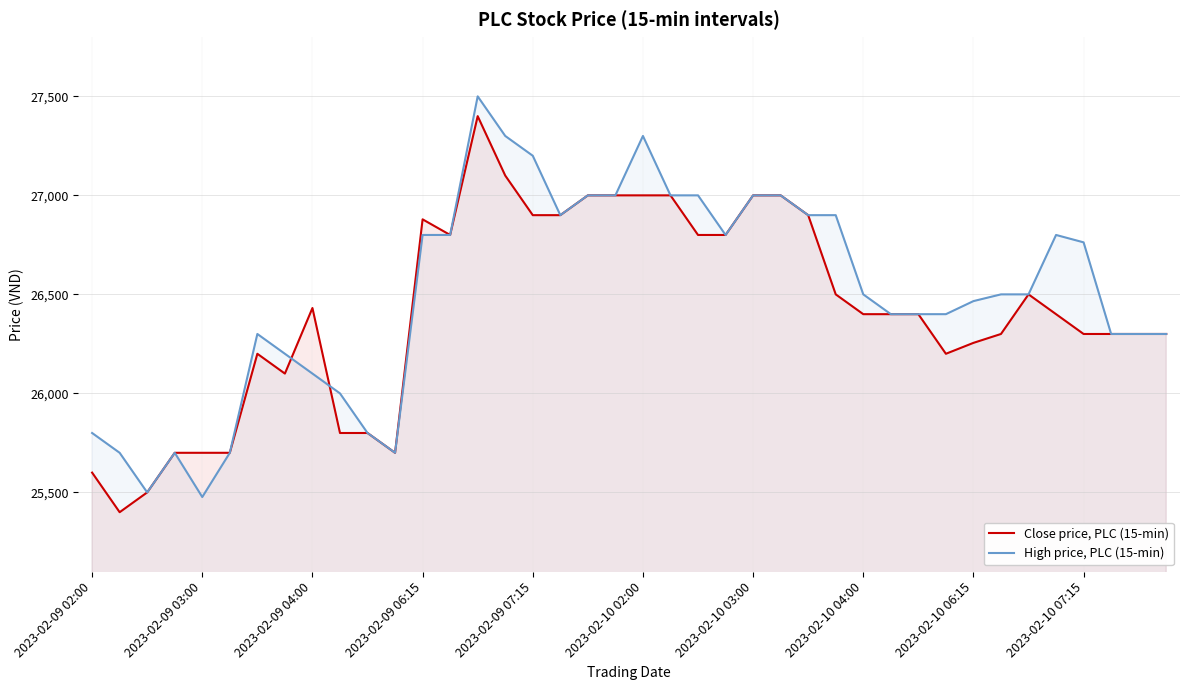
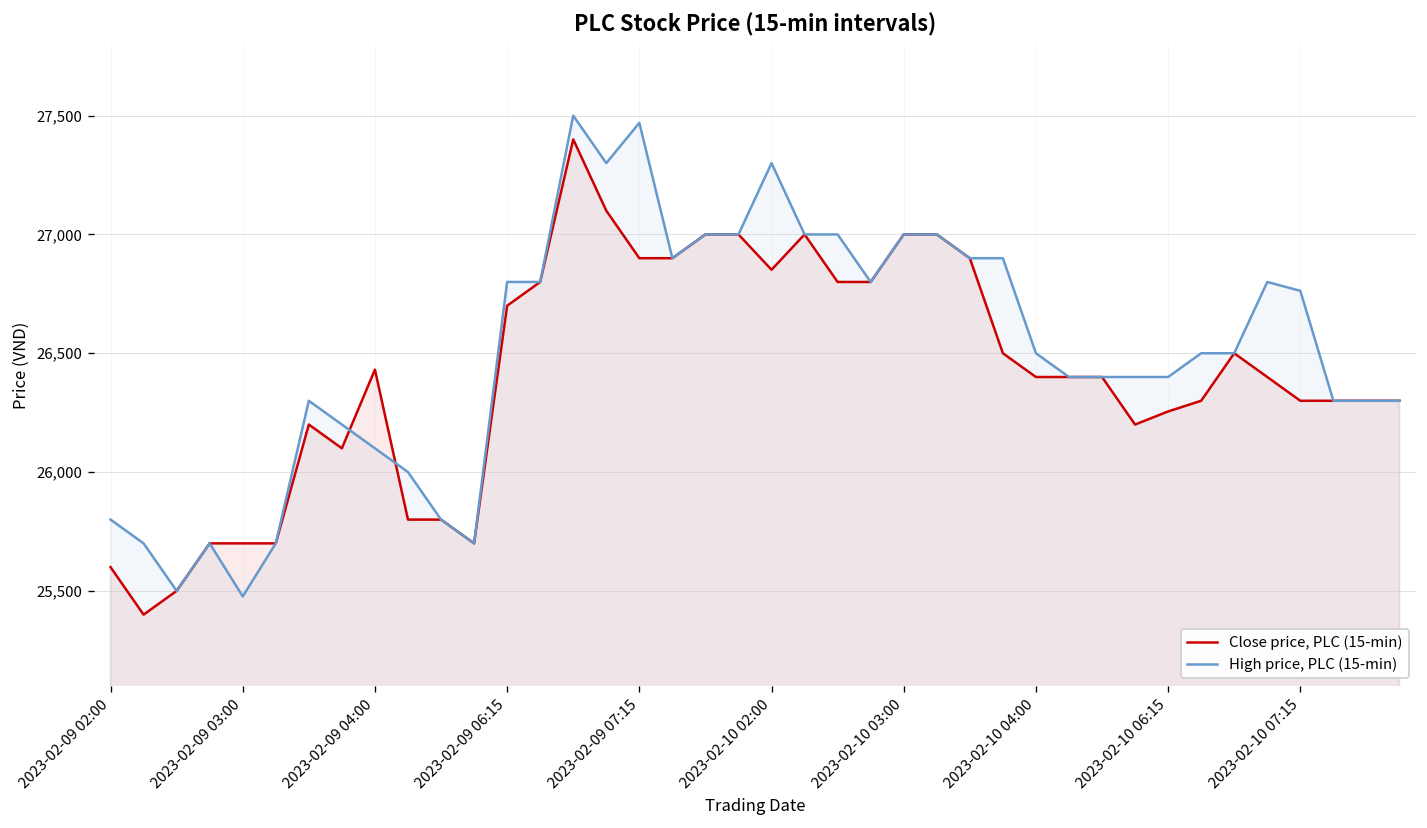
Close price, PLC (15-min), 2023-02-09 06:15: 26,880 -> 26,700
High price, PLC (15-min), 2023-02-09 07:15: 27,200 -> 27,470
Close price, PLC (15-min), 2023-02-10 02:00: 27,000 -> 26,850
High price, PLC (15-min), 2023-02-10 06:15: 26,470 -> 26,400
